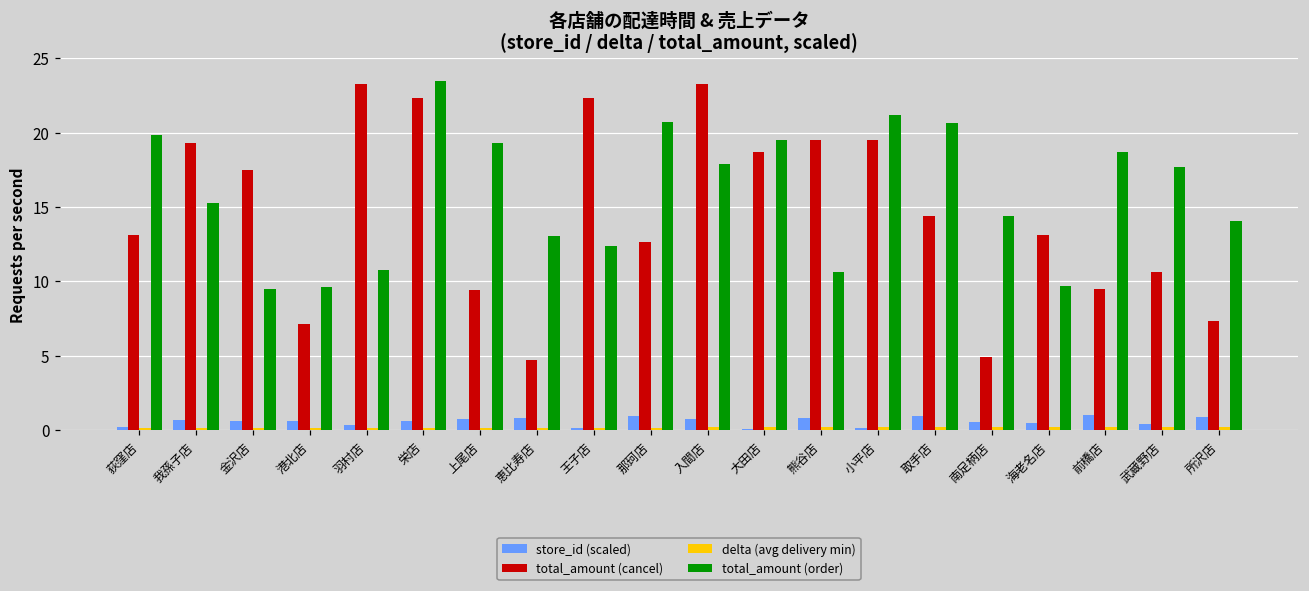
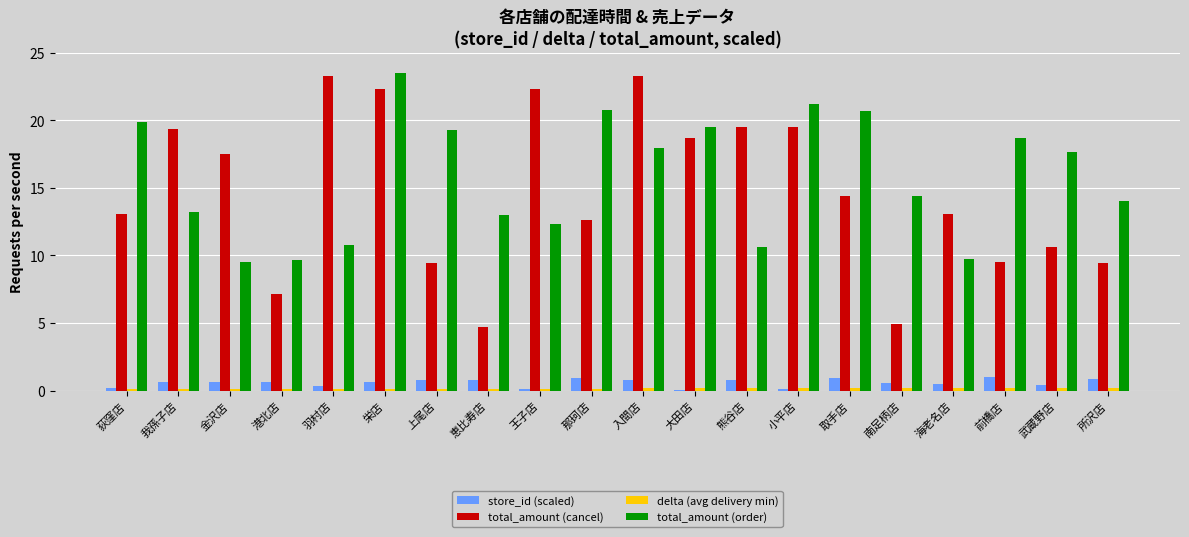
total_amount (order), 我孫子店: 15.3 -> 13.2
total_amount (cancel), 所沢店: 7.3 -> 9.4
